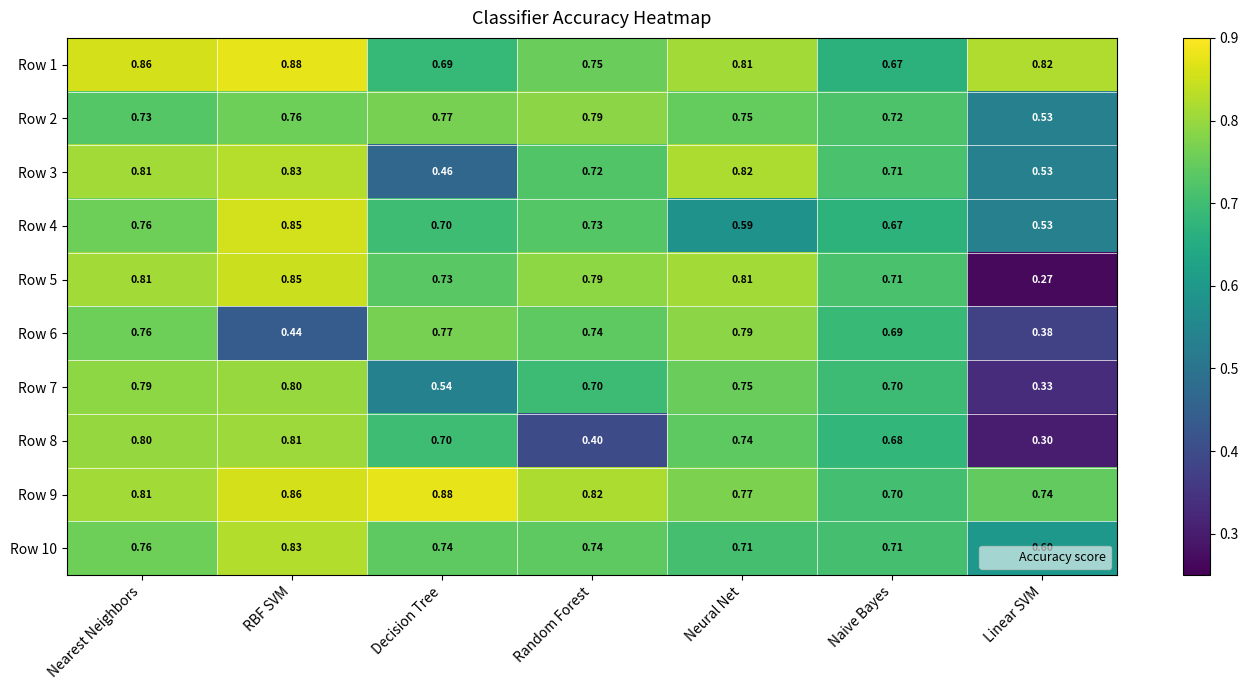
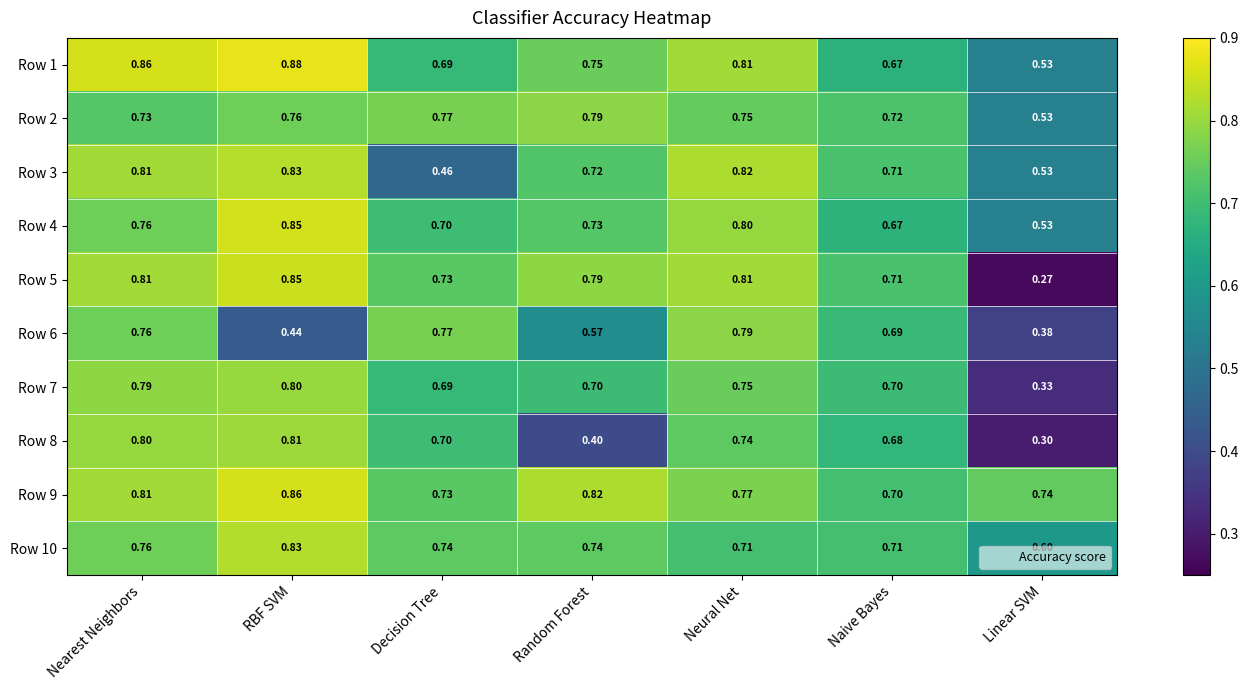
Row 1, Linear SVM: 0.82 -> 0.53
Row 4, Neural Net: 0.59 -> 0.80
Row 6, Random Forest: 0.74 -> 0.57
Row 7, Decision Tree: 0.54 -> 0.69
Row 9, Decision Tree: 0.88 -> 0.73
